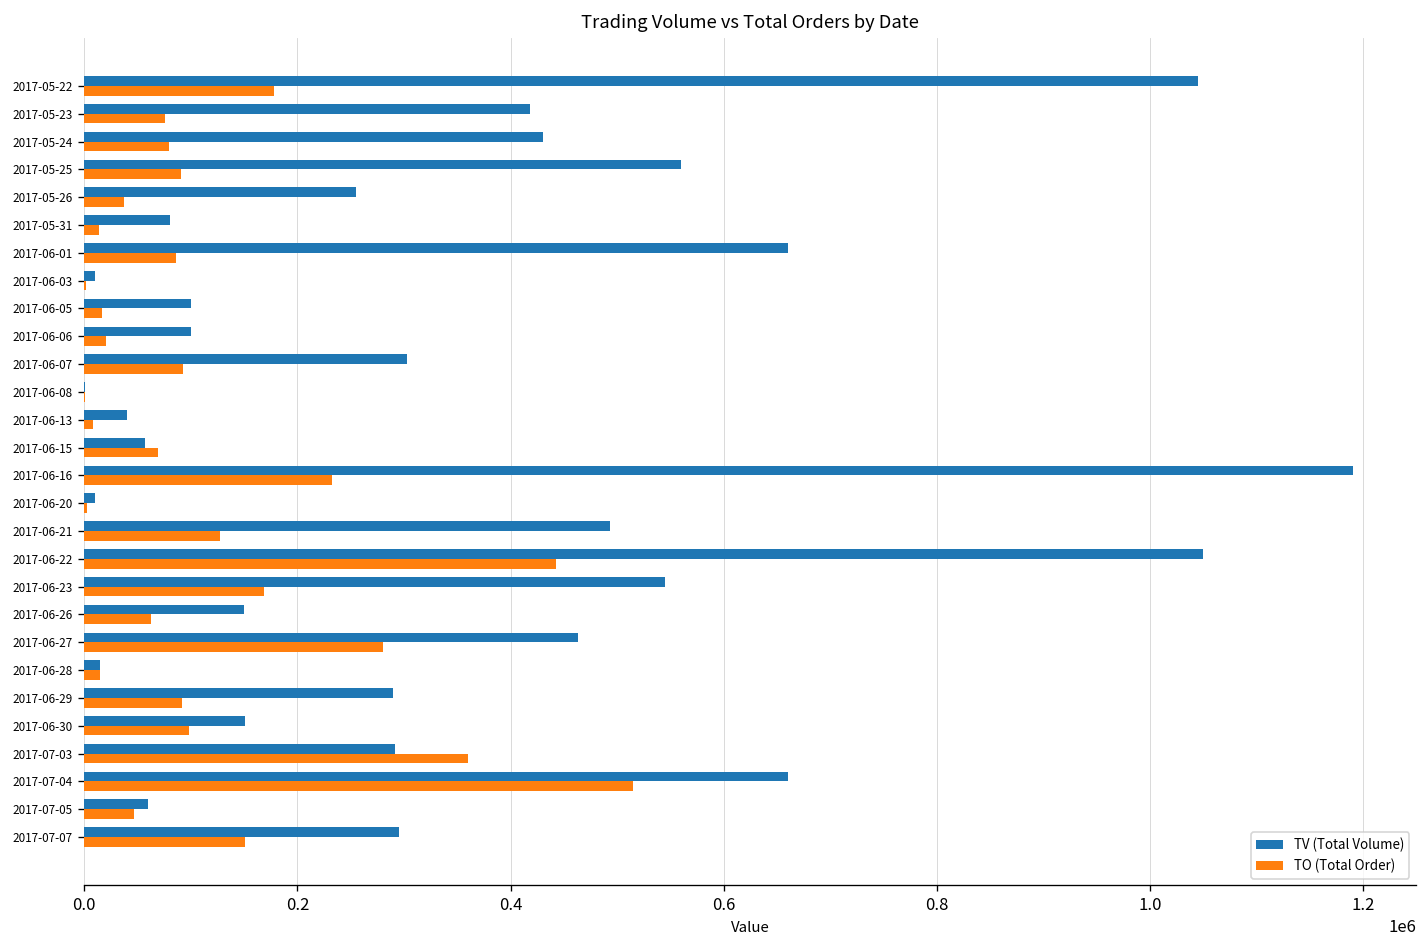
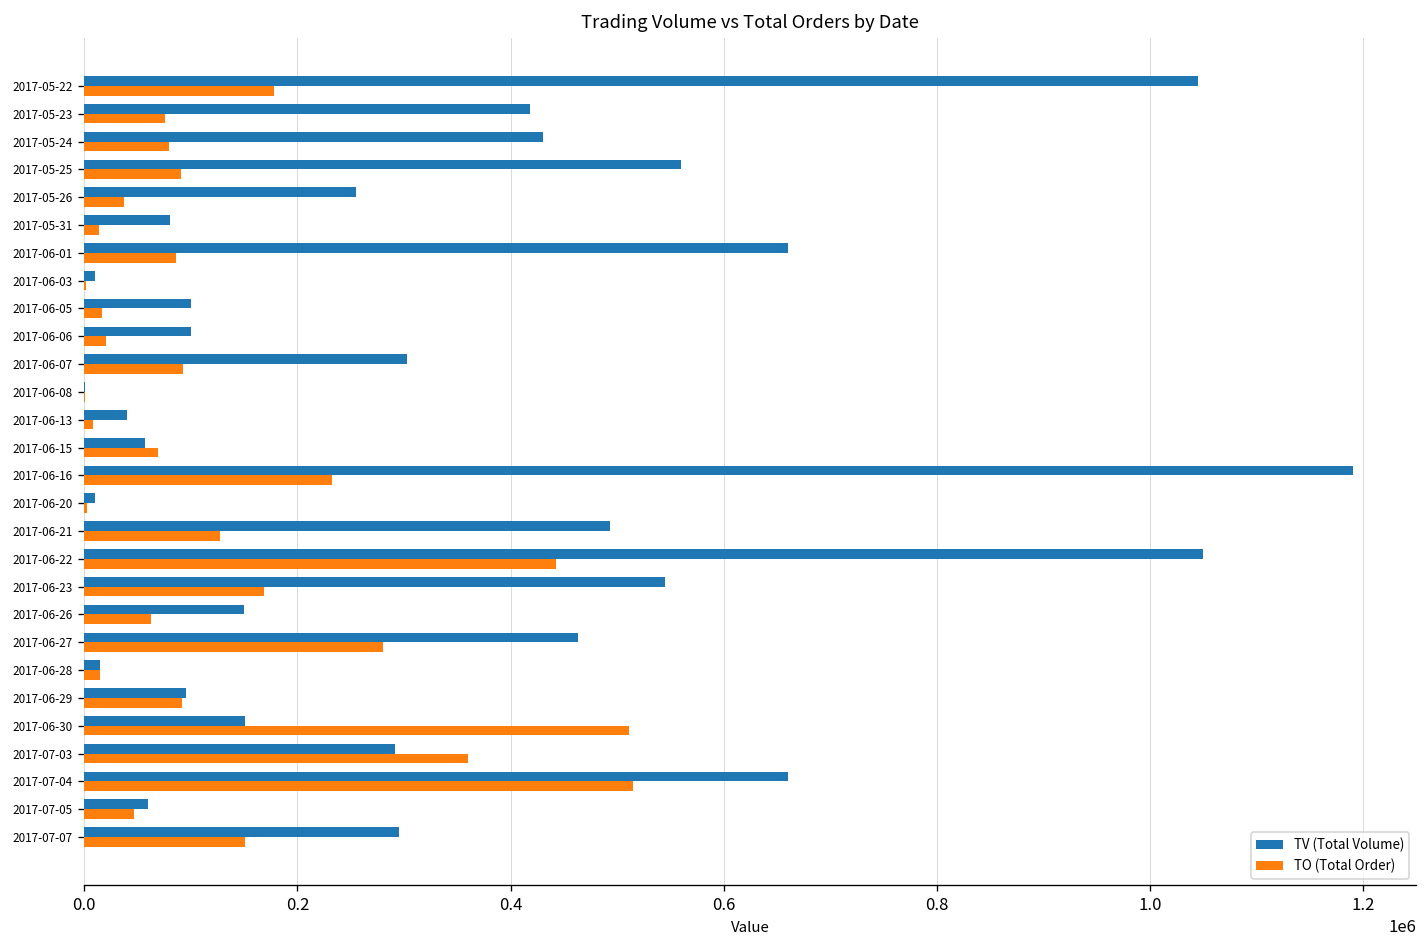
TV (Total Volume), 2017-06-29: 290000 -> 100000
TO (Total Order), 2017-06-30: 100000 -> 510000
